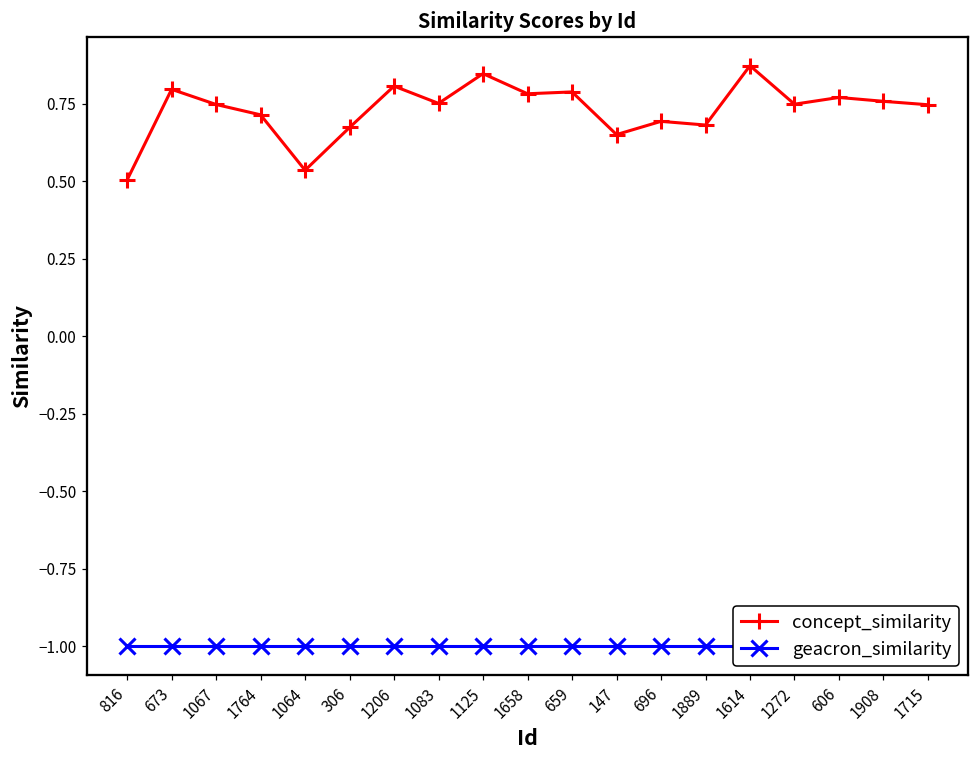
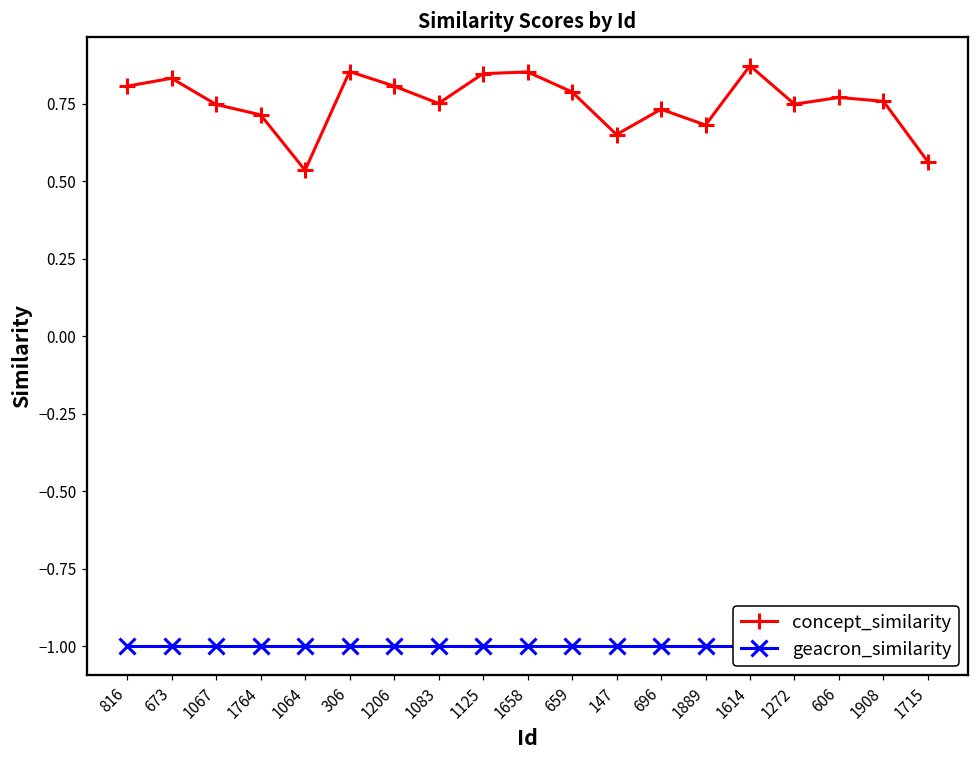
concept_similarity, 816: 0.50 -> 0.81
concept_similarity, 673: 0.80 -> 0.83
concept_similarity, 306: 0.67 -> 0.85
concept_similarity, 1658: 0.78 -> 0.85
concept_similarity, 696: 0.69 -> 0.73
concept_similarity, 1715: 0.75 -> 0.56
